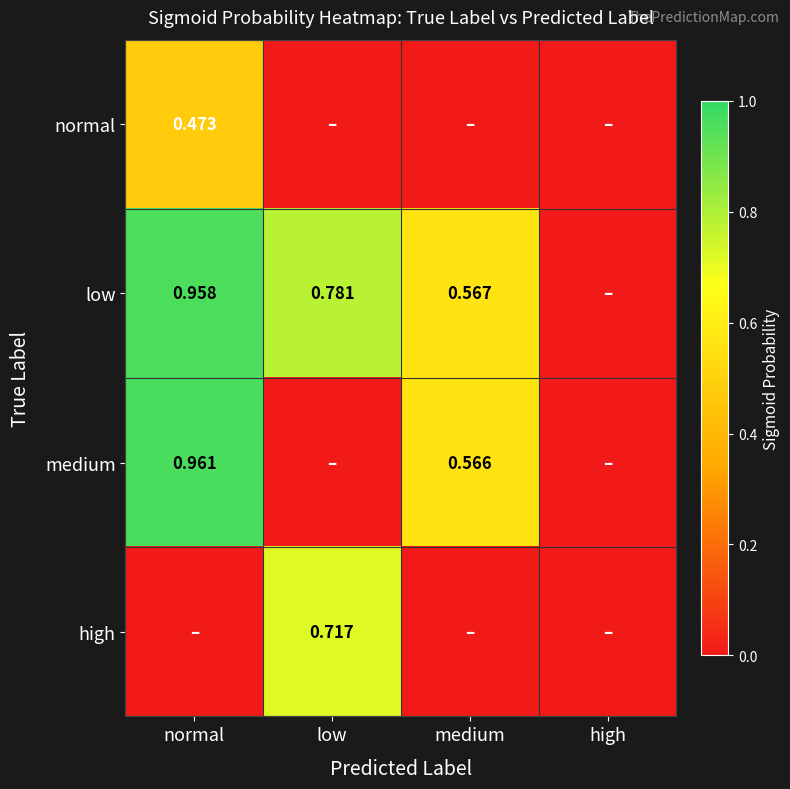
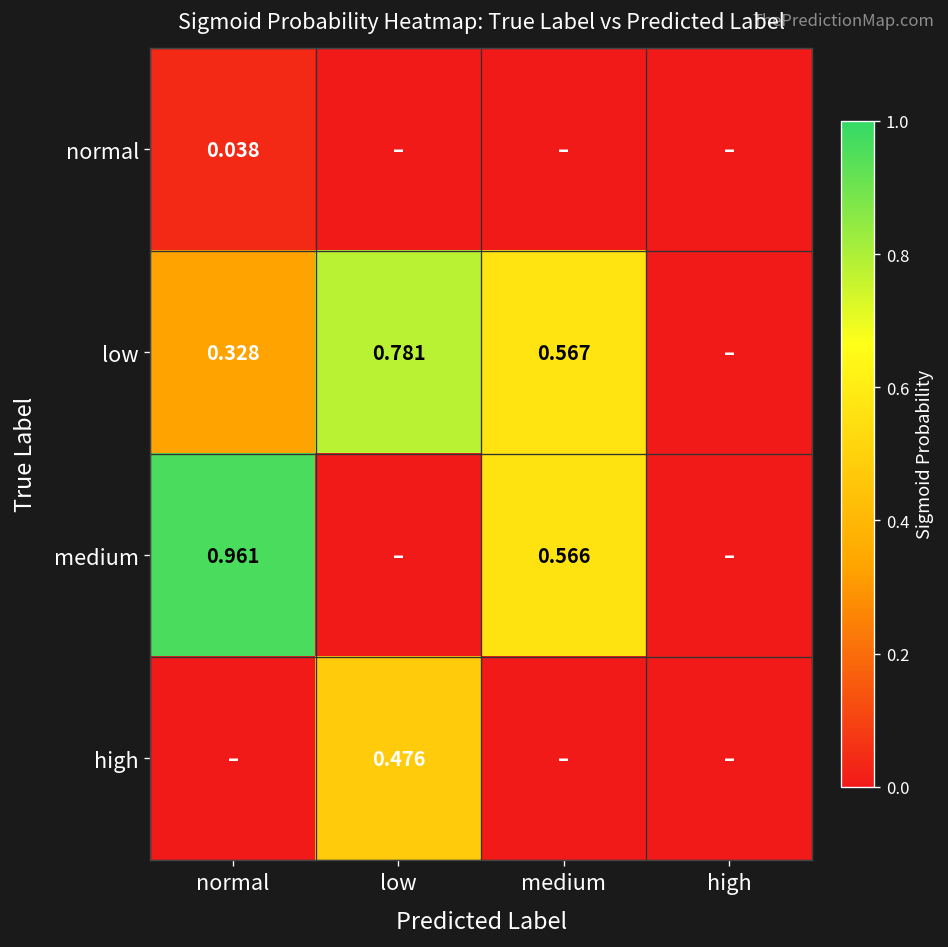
normal, normal: 0.473 -> 0.038
low, normal: 0.958 -> 0.328
high, low: 0.717 -> 0.476
